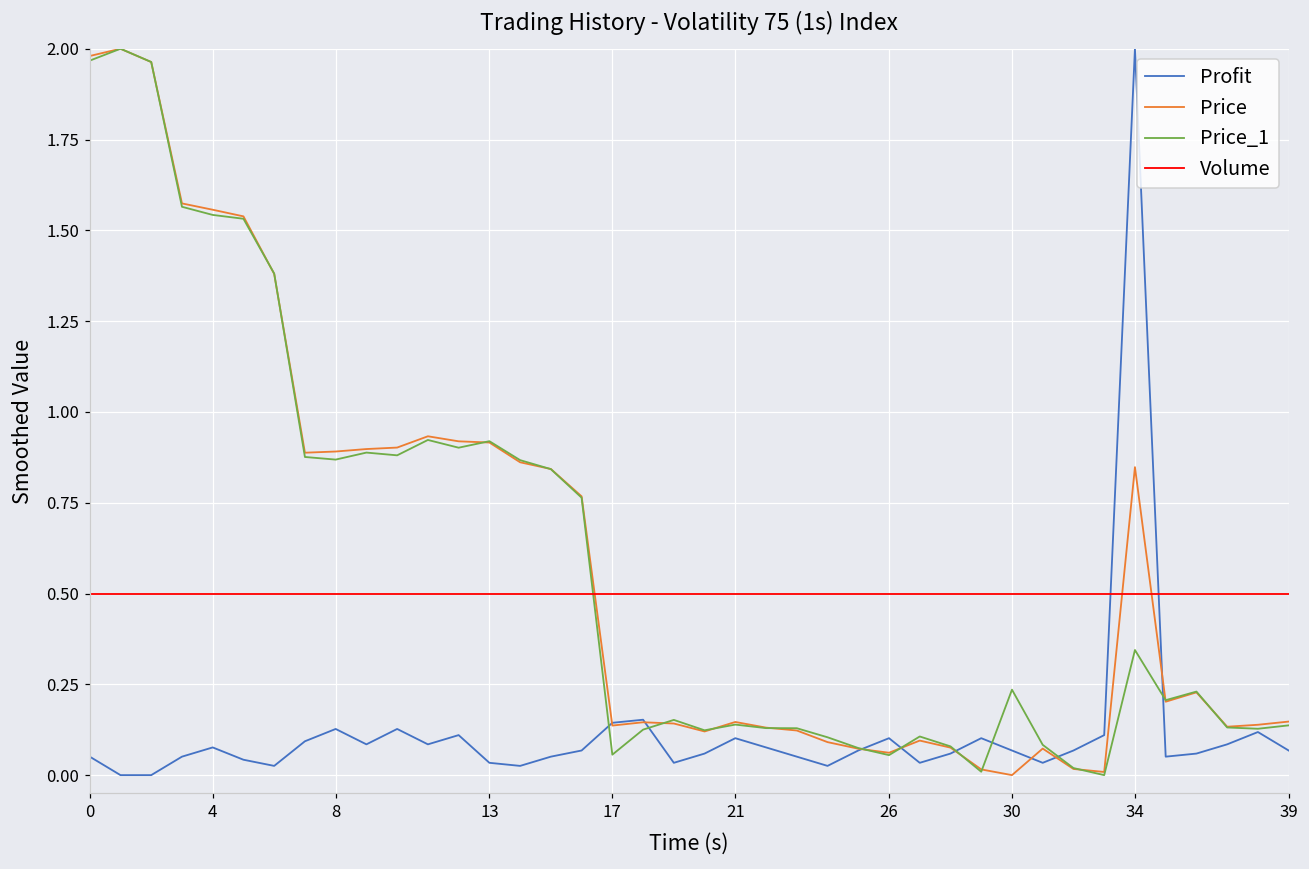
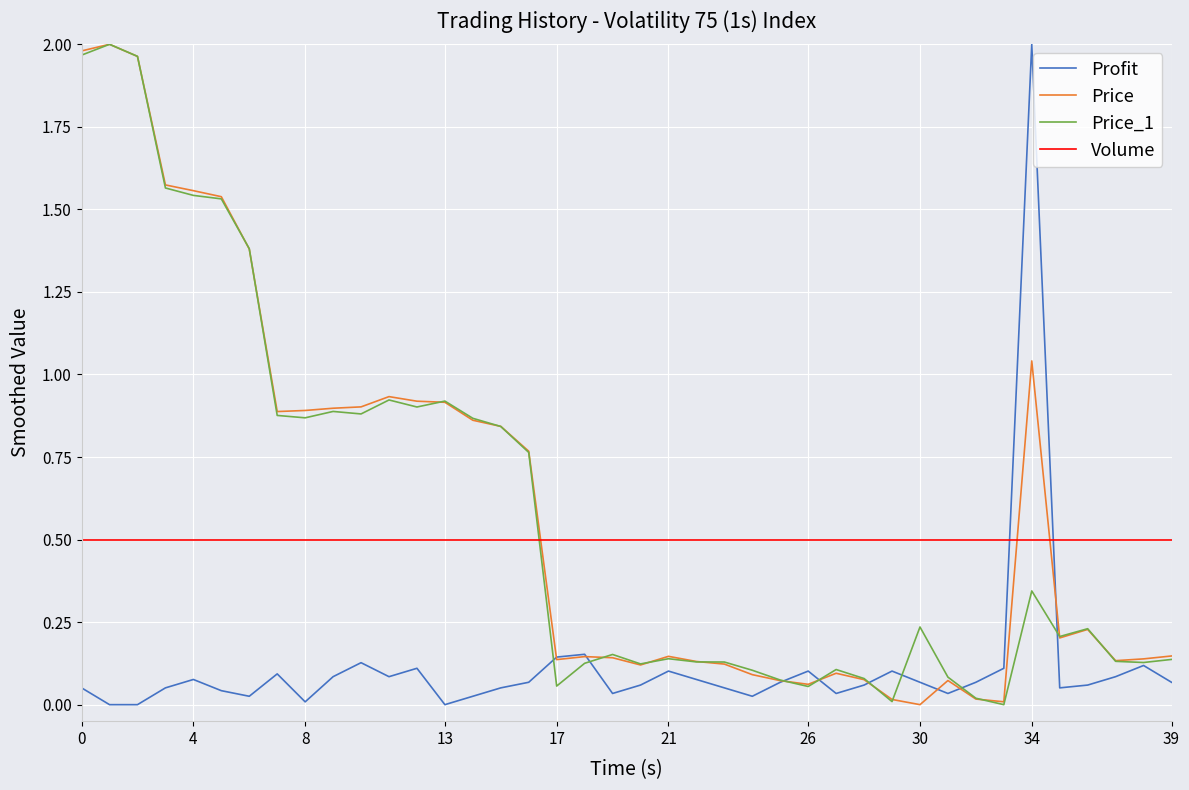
Profit, 8: 0.13 -> 0.01
Profit, 13: 0.03 -> 0.00
Price, 34: 0.85 -> 1.04
